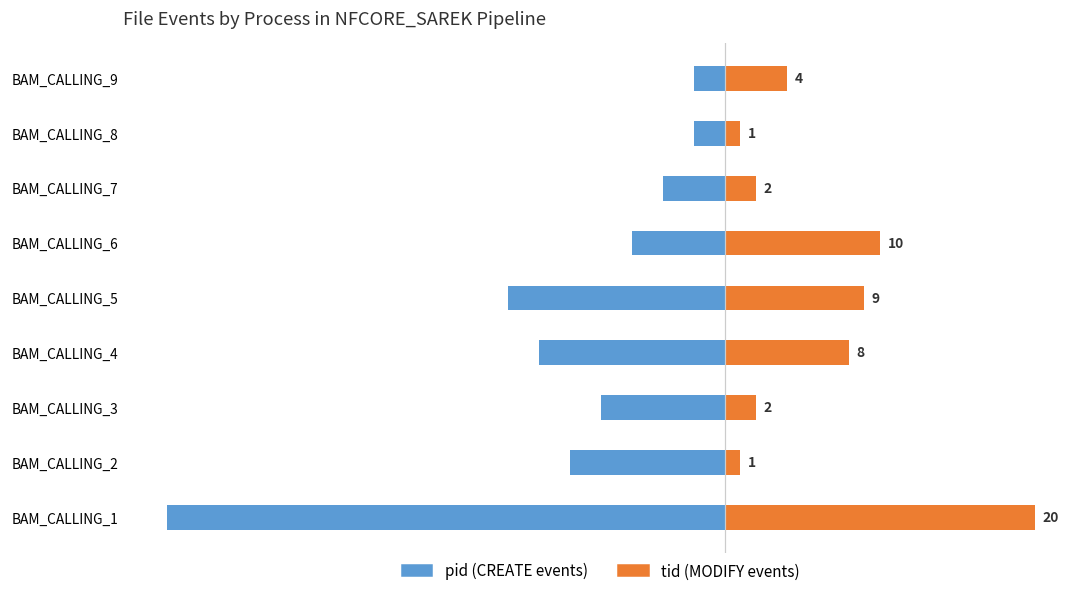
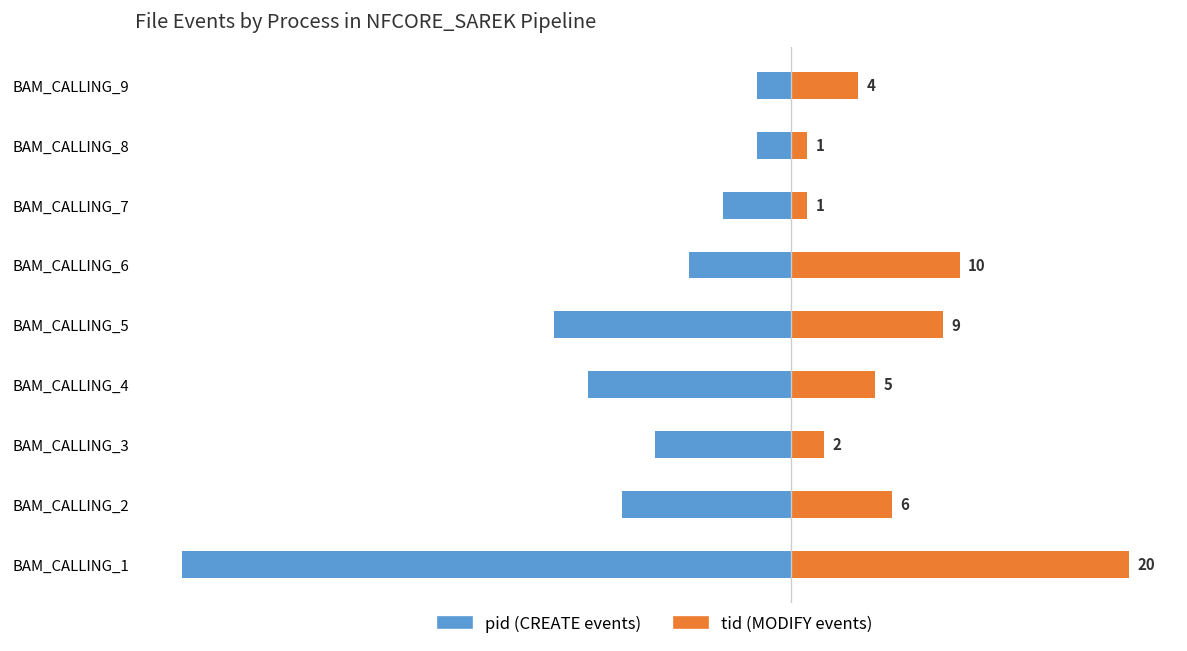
tid (MODIFY events), BAM_CALLING_7: 2 -> 1
tid (MODIFY events), BAM_CALLING_4: 8 -> 5
tid (MODIFY events), BAM_CALLING_2: 1 -> 6
